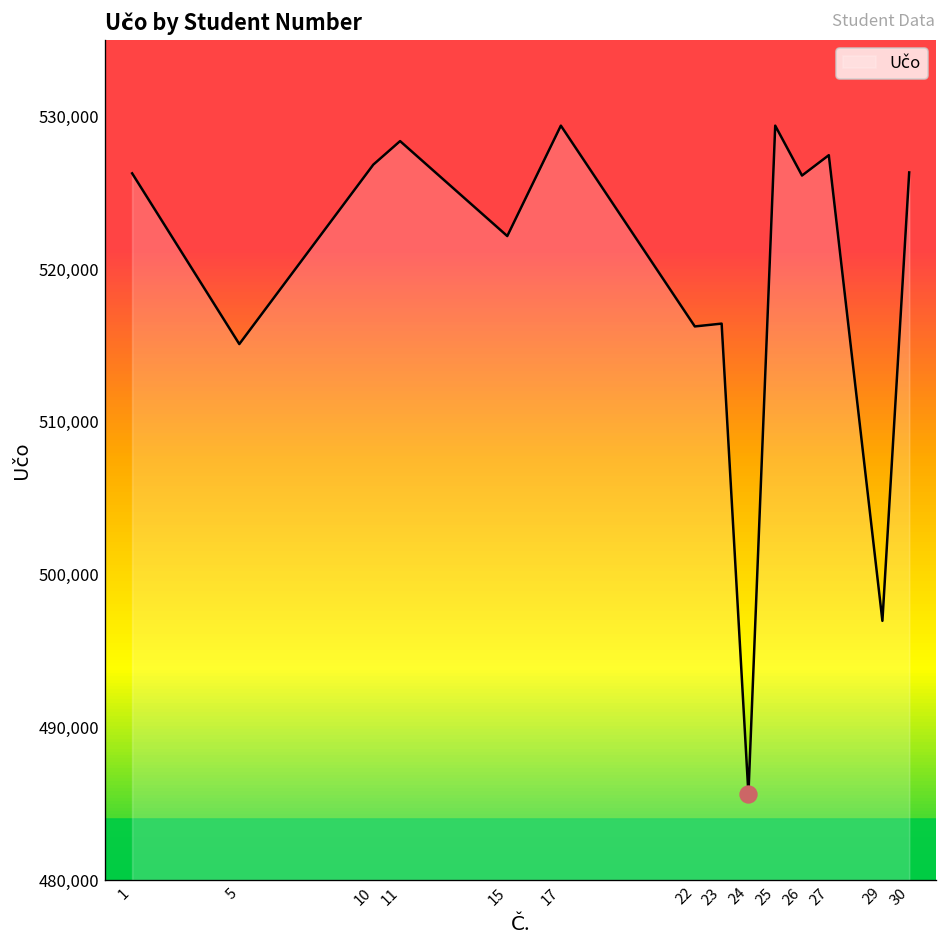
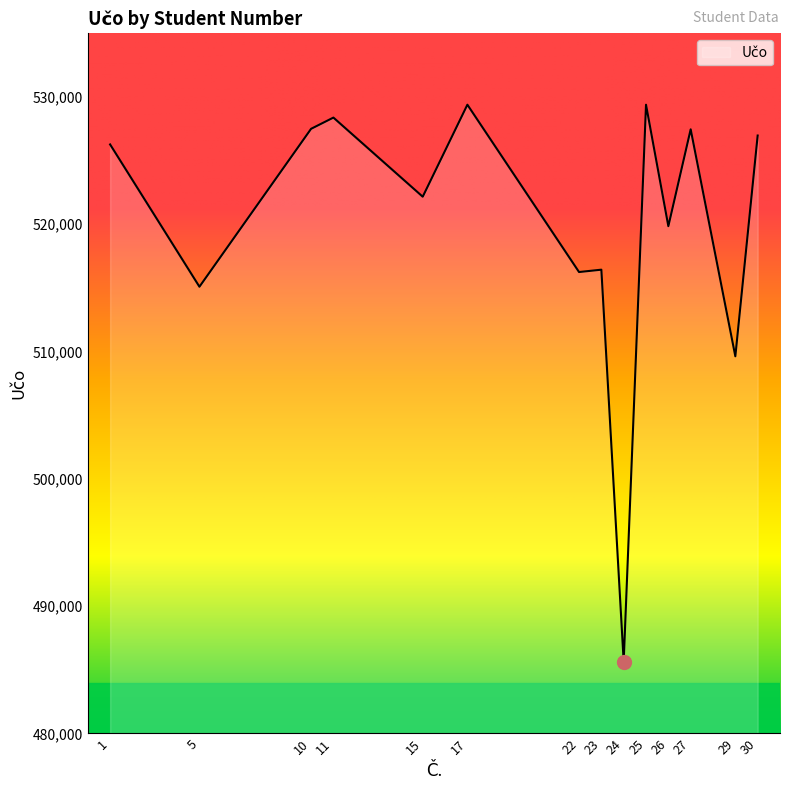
Učo, 10: 526,800 -> 527,500
Učo, 26: 526,100 -> 519,900
Učo, 29: 497,000 -> 509,600
Učo, 30: 526,300 -> 527,000
